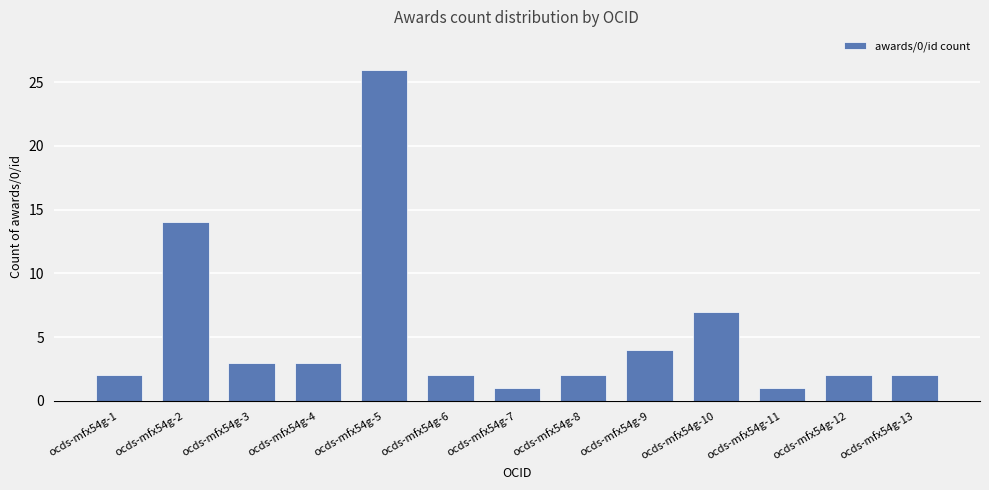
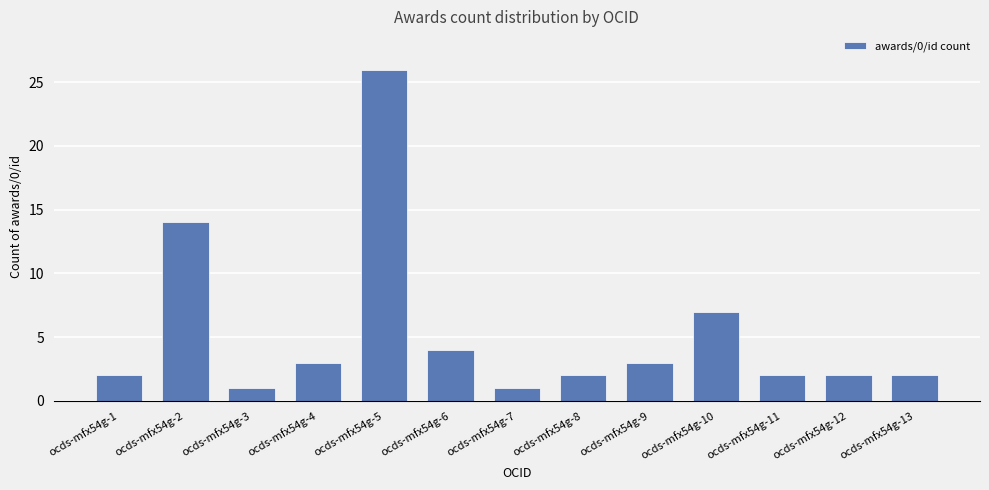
ocds-mfx54g-3: 3 -> 1
ocds-mfx54g-6: 2 -> 4
ocds-mfx54g-9: 4 -> 3
ocds-mfx54g-11: 1 -> 2
